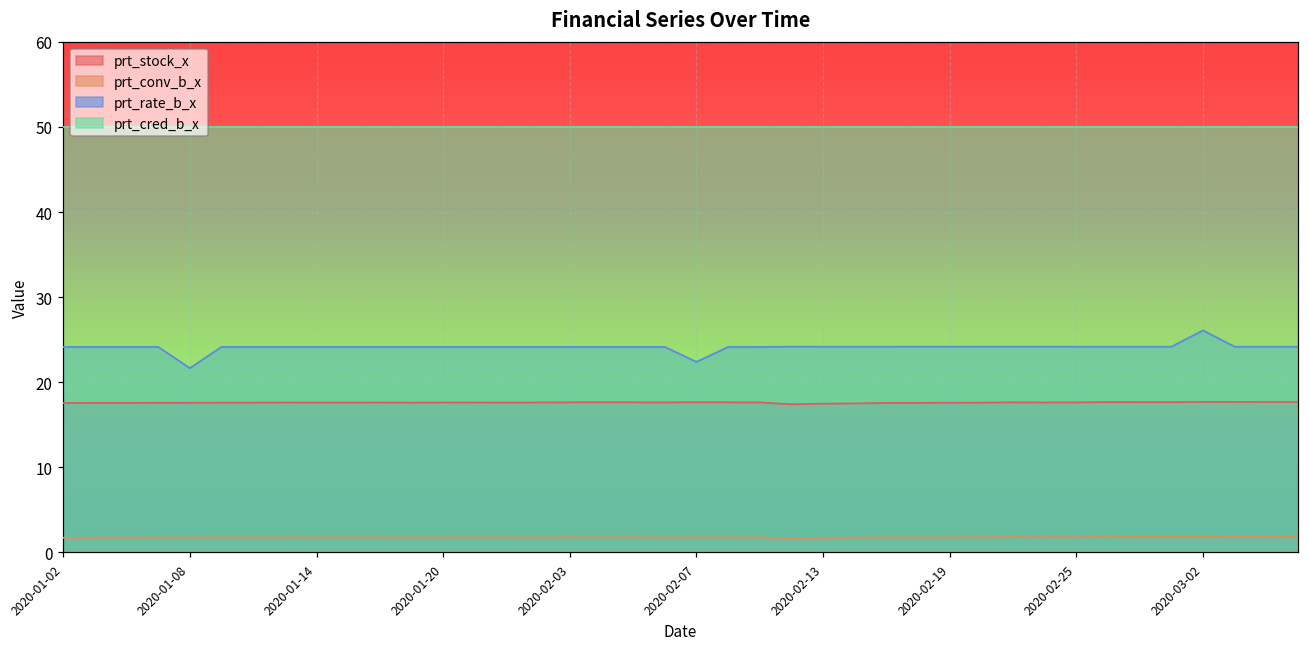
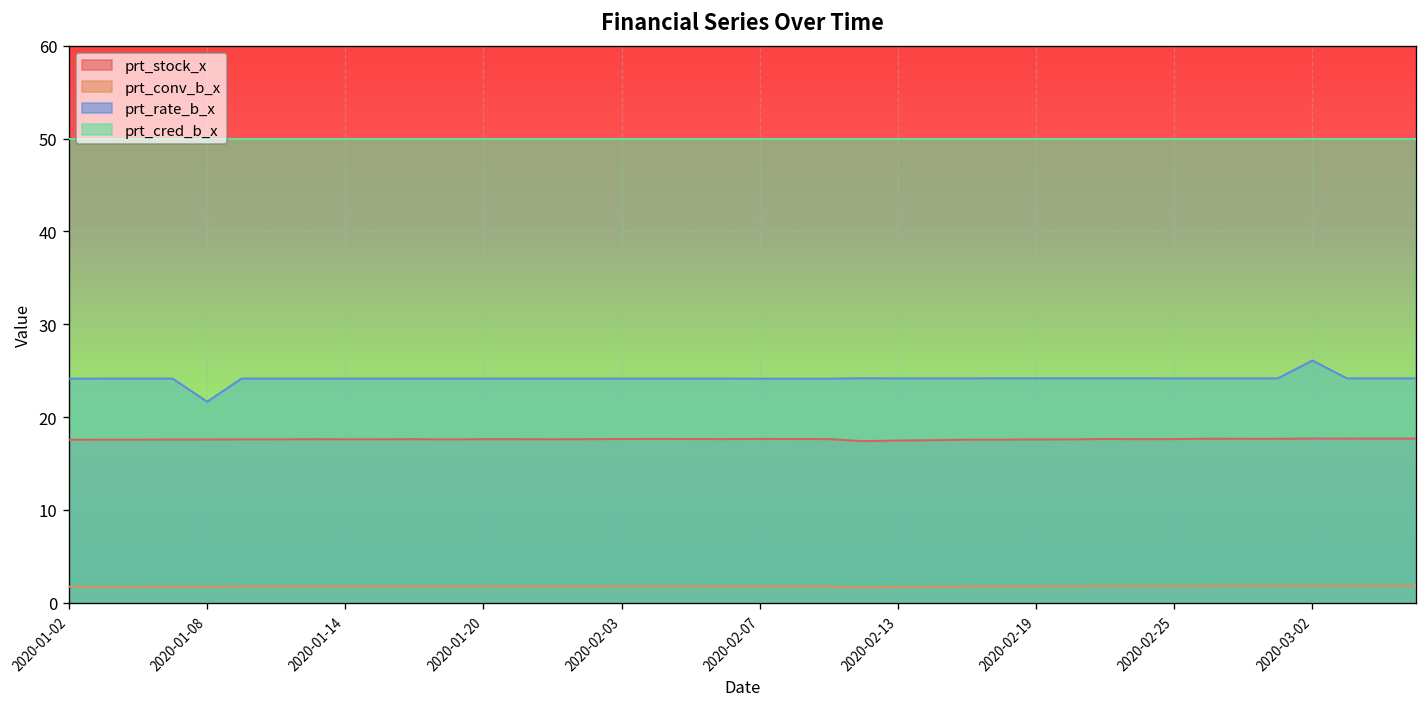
prt_rate_b_x, 2020-02-07: 22 -> 24
